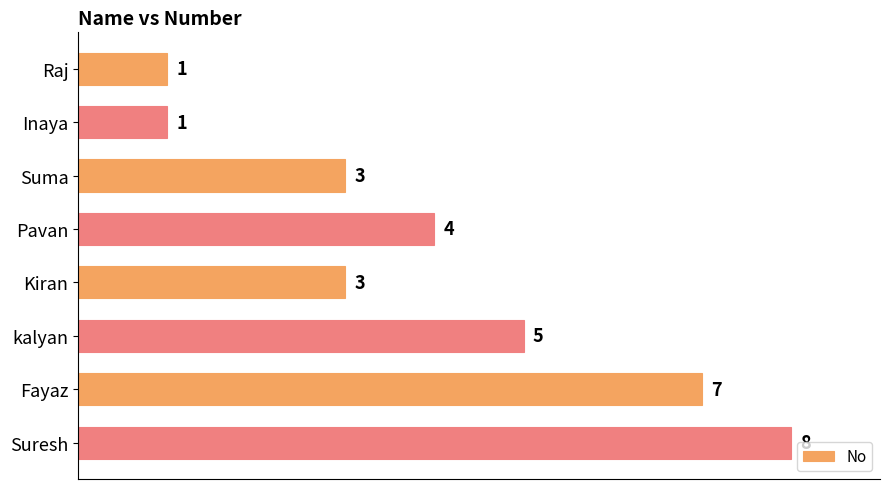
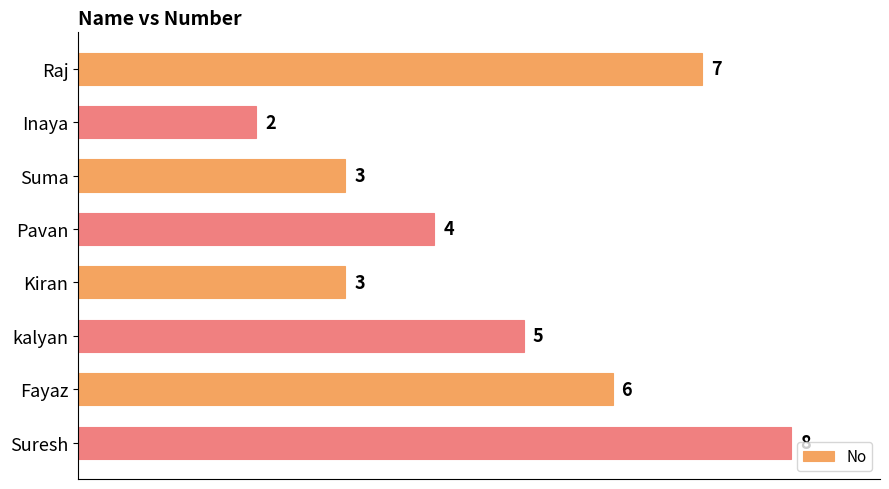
Raj: 1 -> 7
Inaya: 1 -> 2
Fayaz: 7 -> 6
